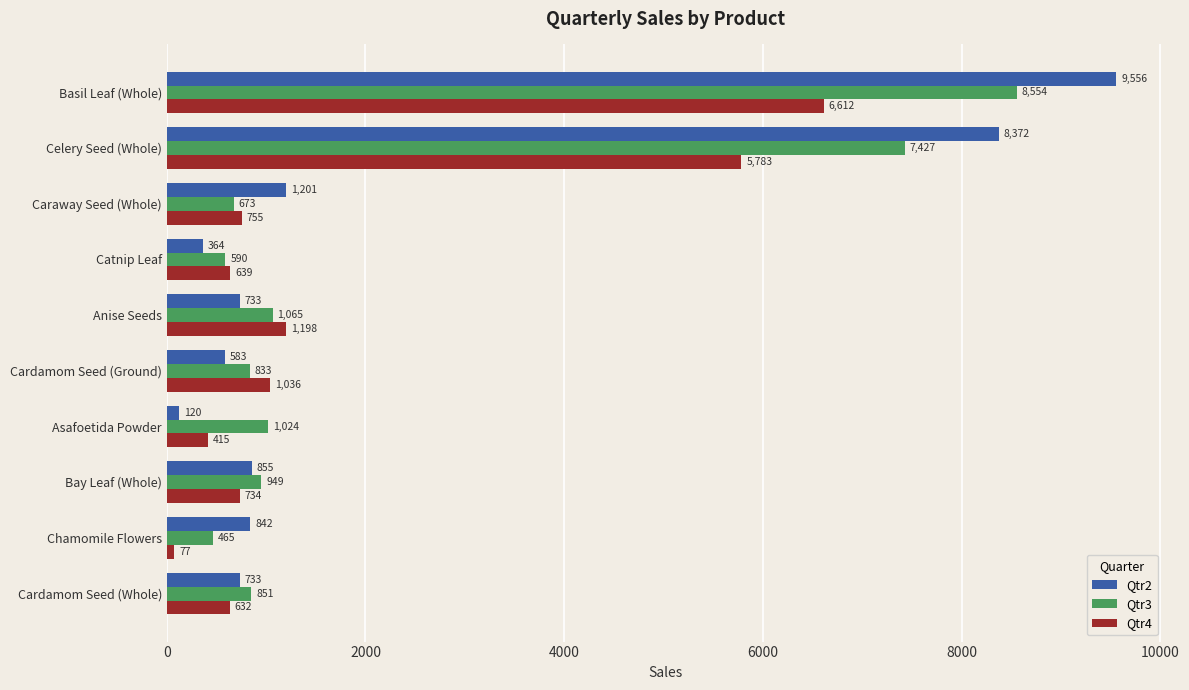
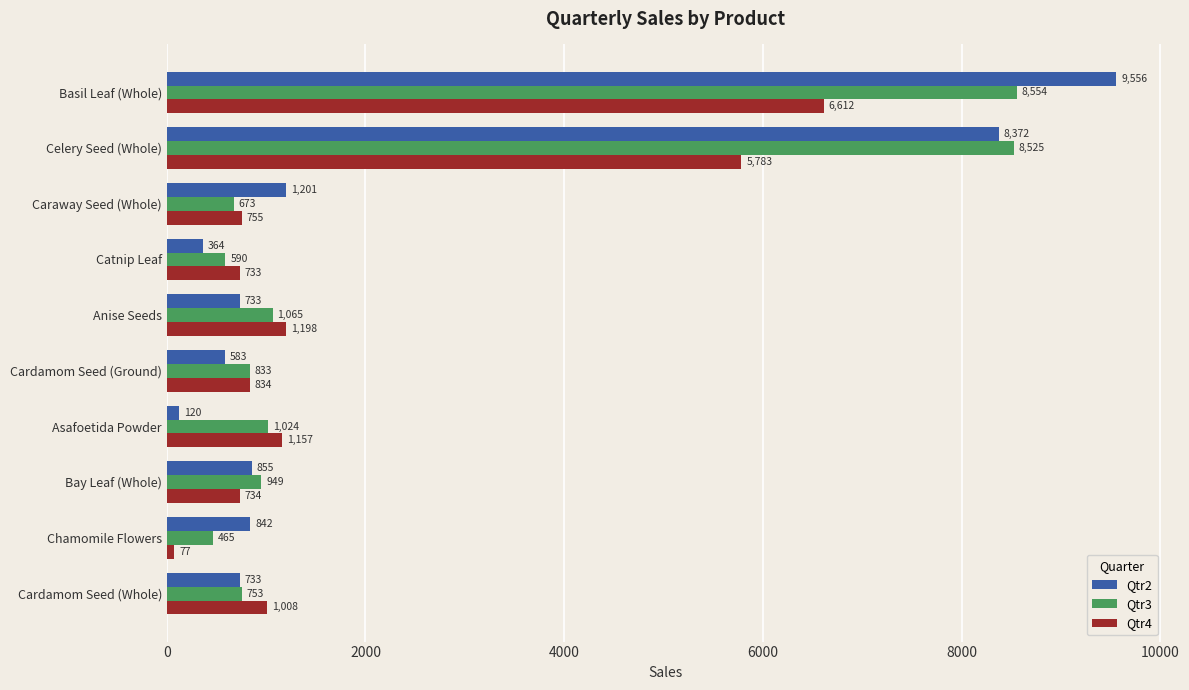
Qtr3, Celery Seed (Whole): 7,427 -> 8,525
Qtr4, Catnip Leaf: 639 -> 733
Qtr4, Cardamom Seed (Ground): 1,036 -> 834
Qtr4, Asafoetida Powder: 415 -> 1,157
Qtr3, Cardamom Seed (Whole): 851 -> 753
Qtr4, Cardamom Seed (Whole): 632 -> 1,008
